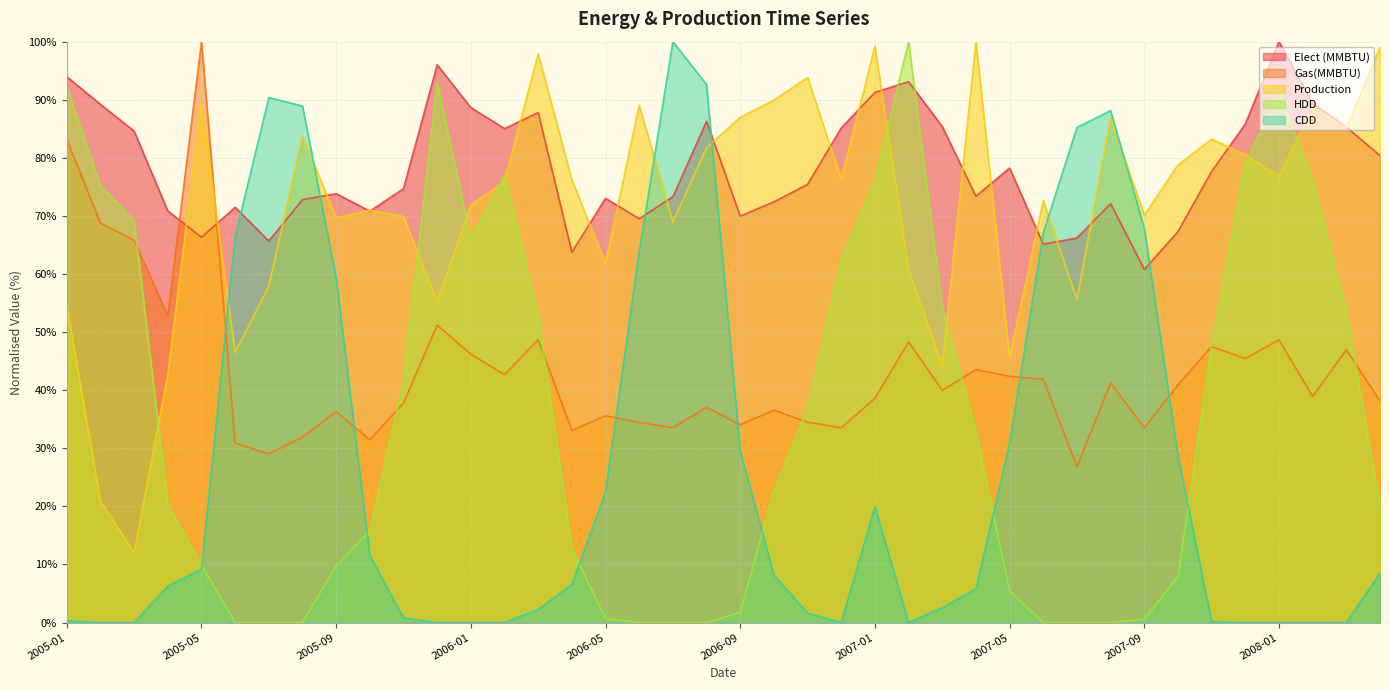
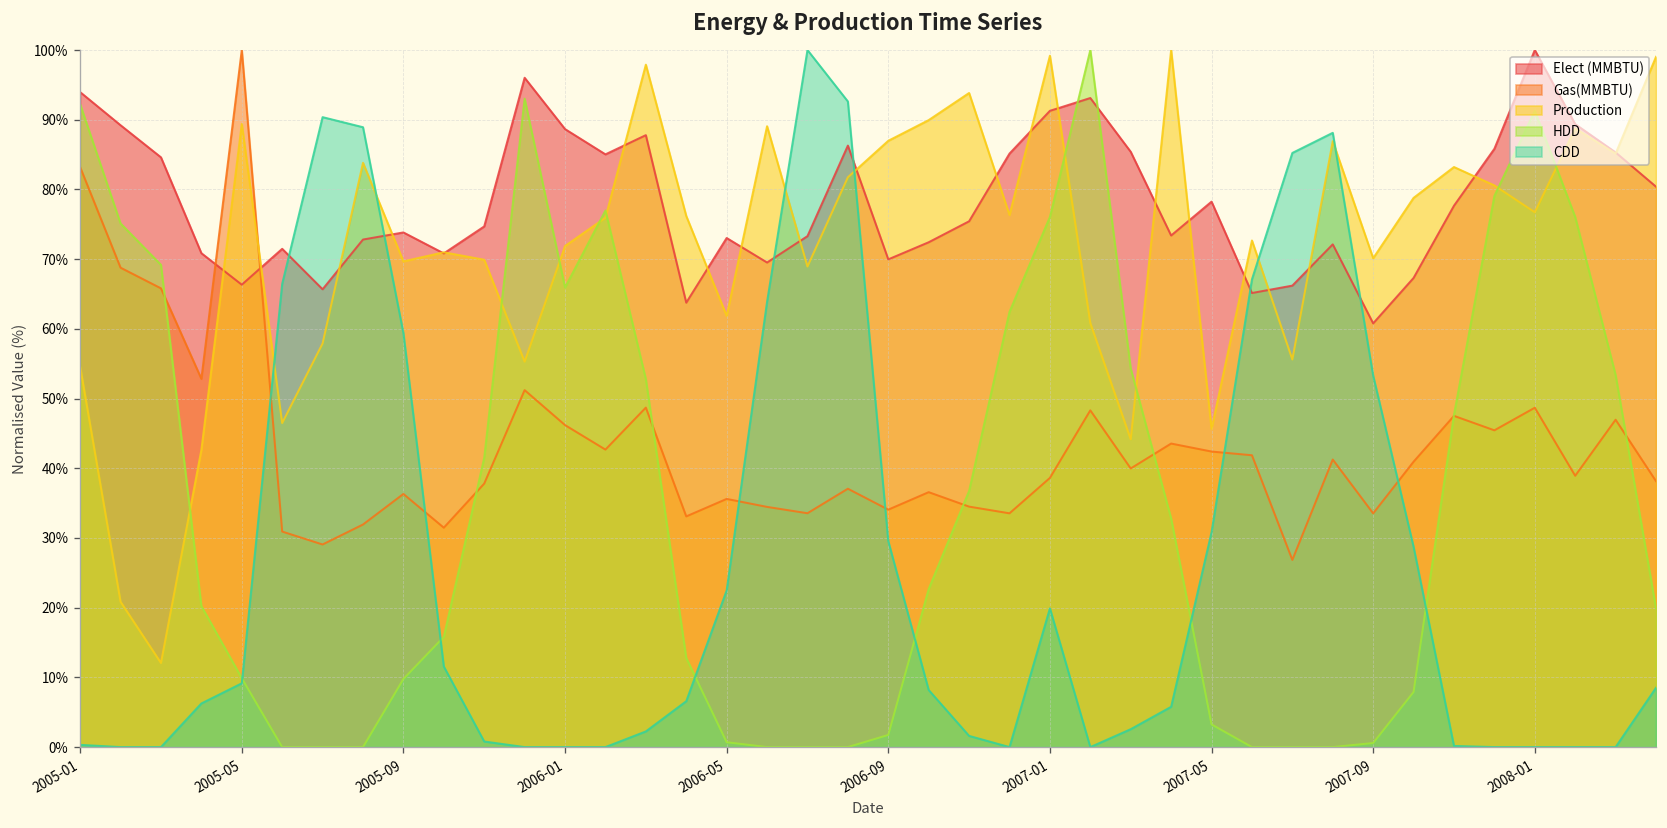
HDD, 2007-05: 5% -> 3%
CDD, 2007-09: 68% -> 53%
